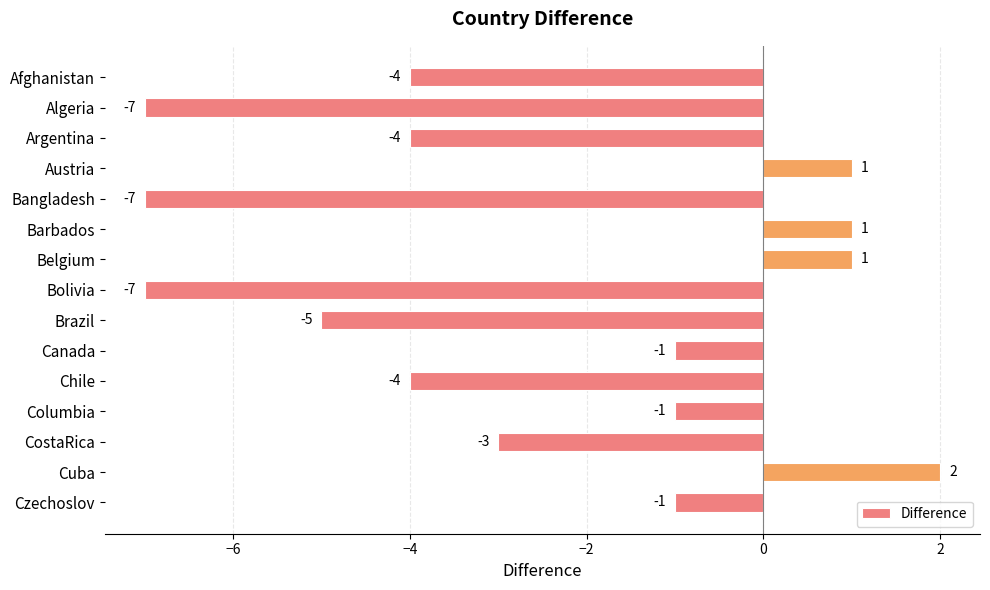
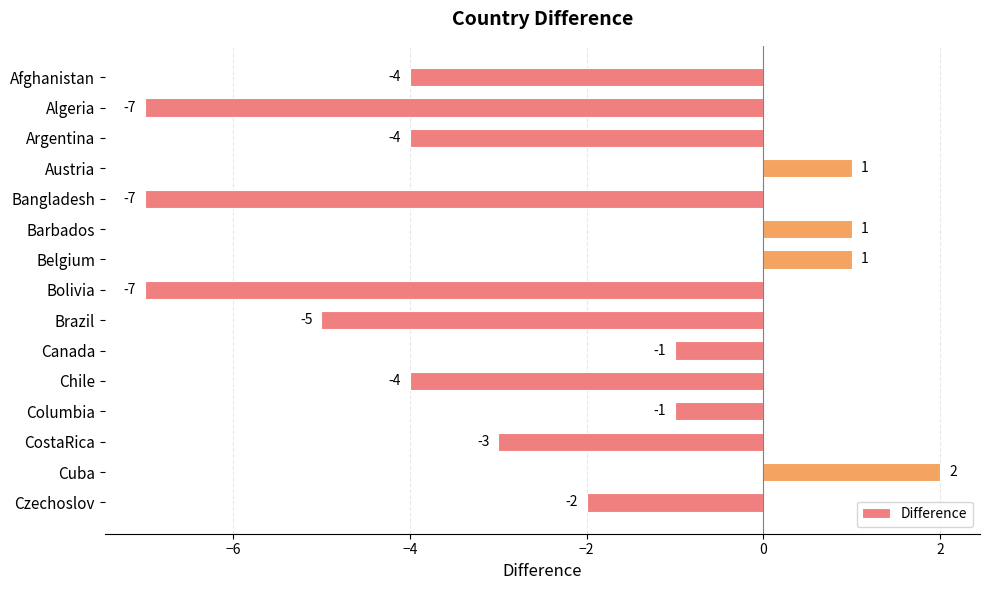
Czechoslov: -1 -> -2
